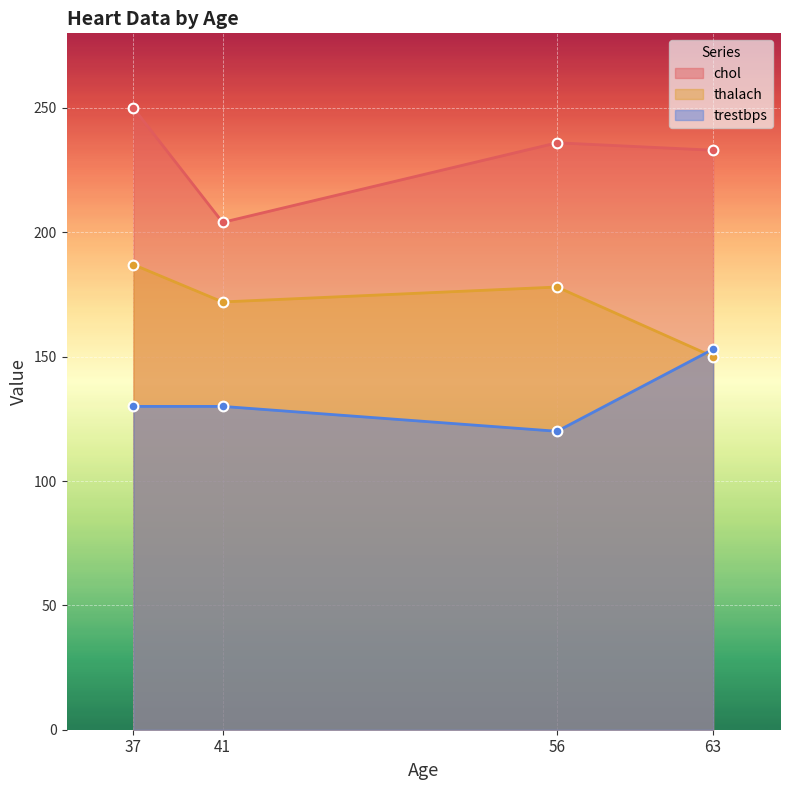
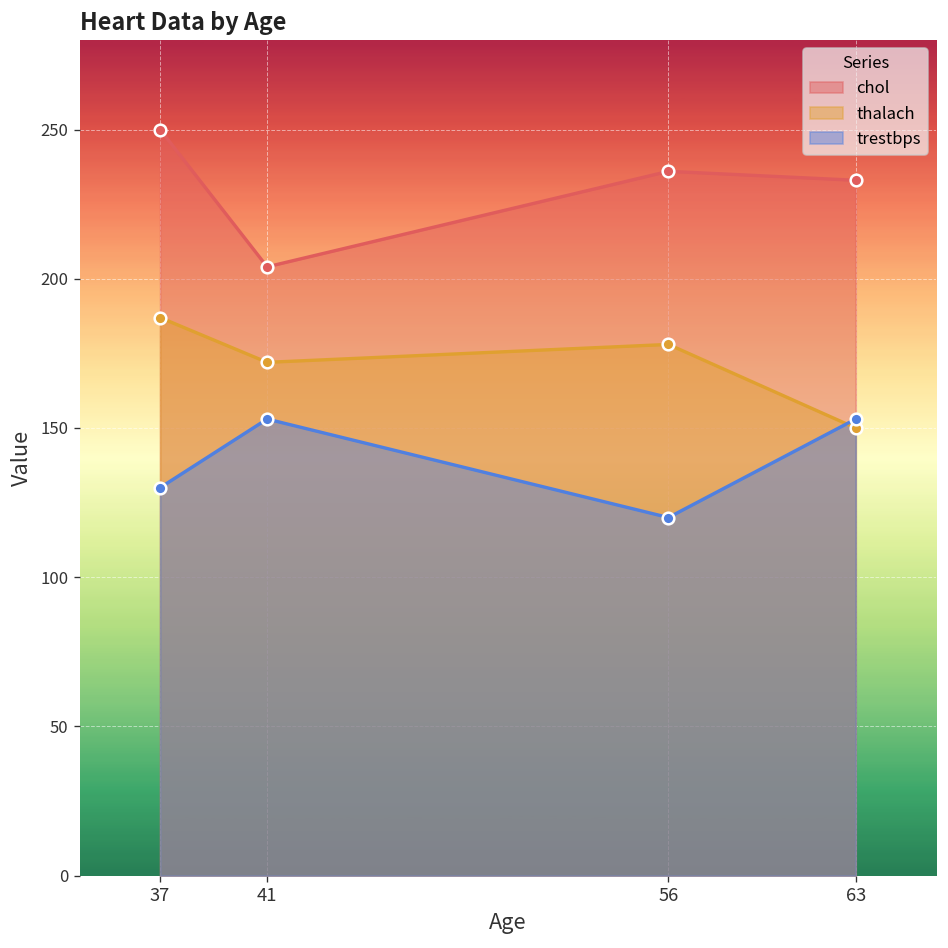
trestbps, 41: 130 -> 153
